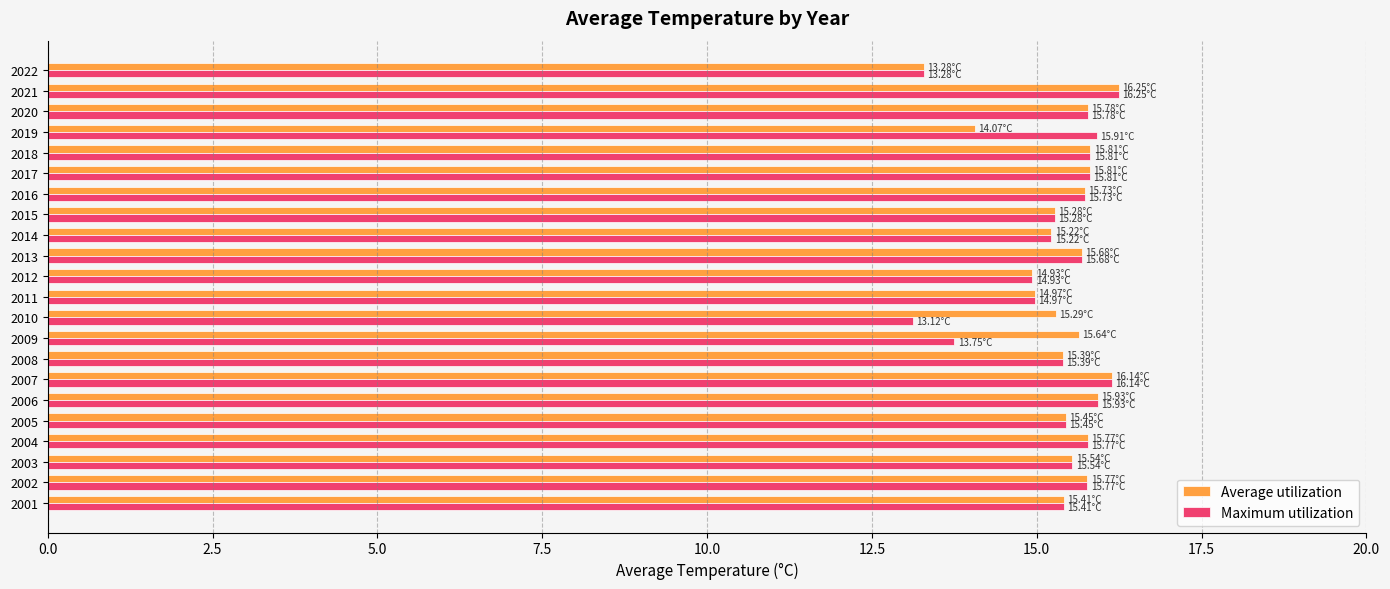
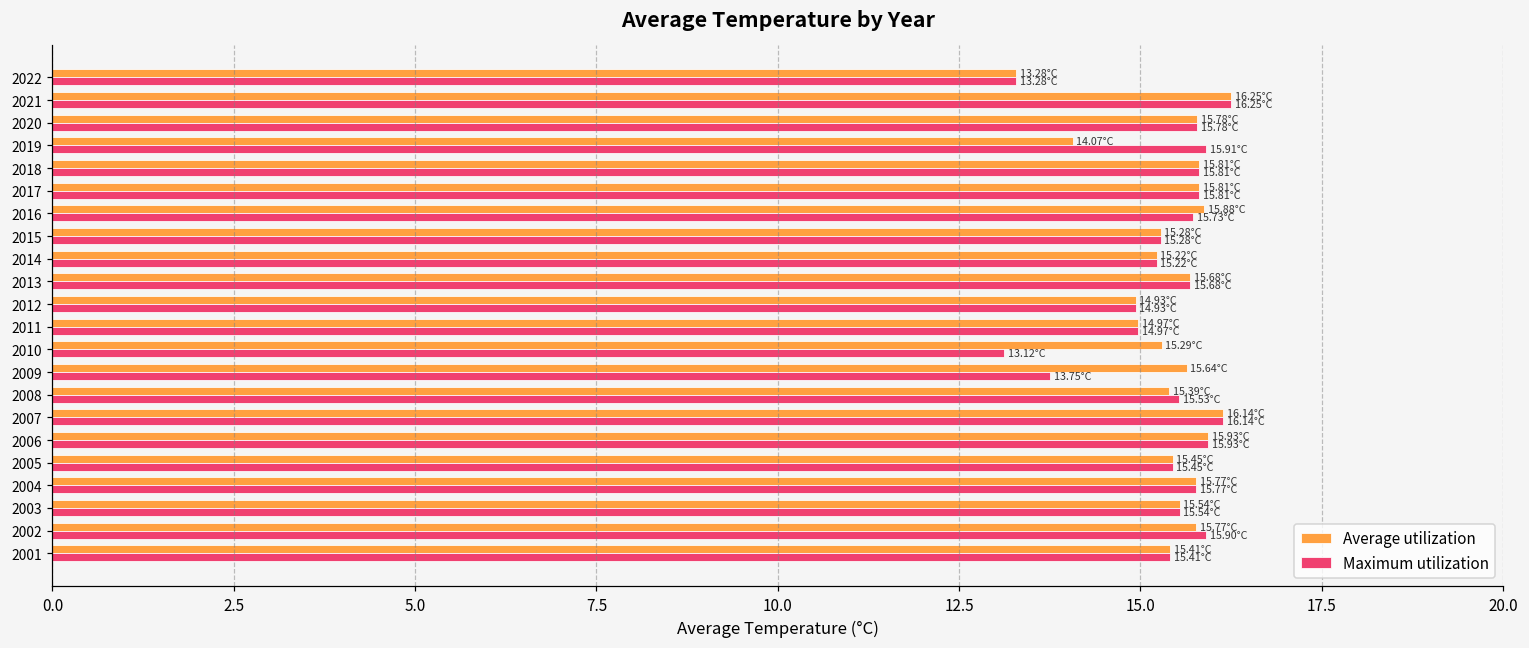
Average utilization, 2016: 15.73°C -> 15.88°C
Maximum utilization, 2008: 15.39°C -> 15.53°C
Maximum utilization, 2002: 15.77°C -> 15.90°C
